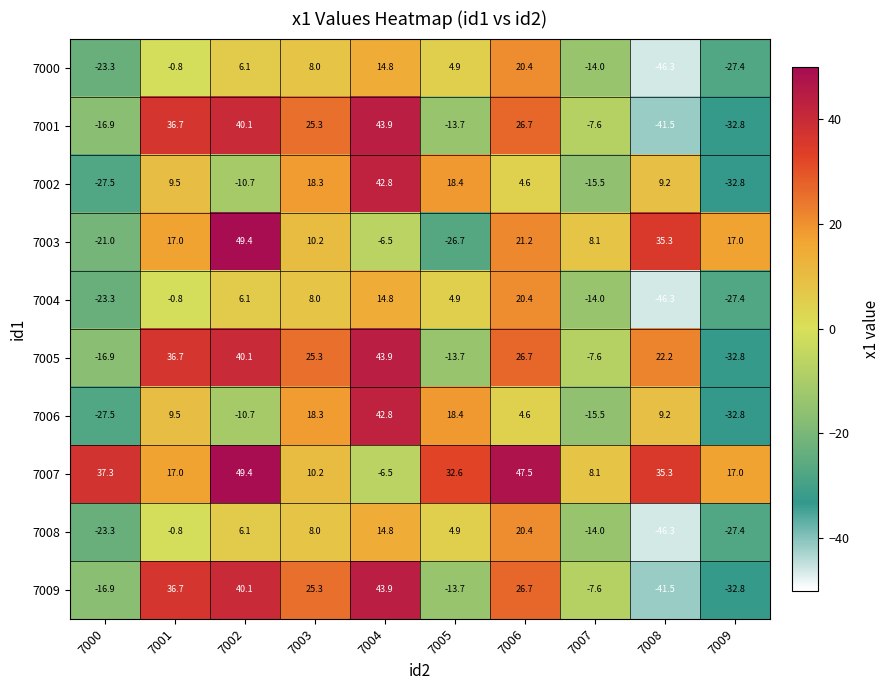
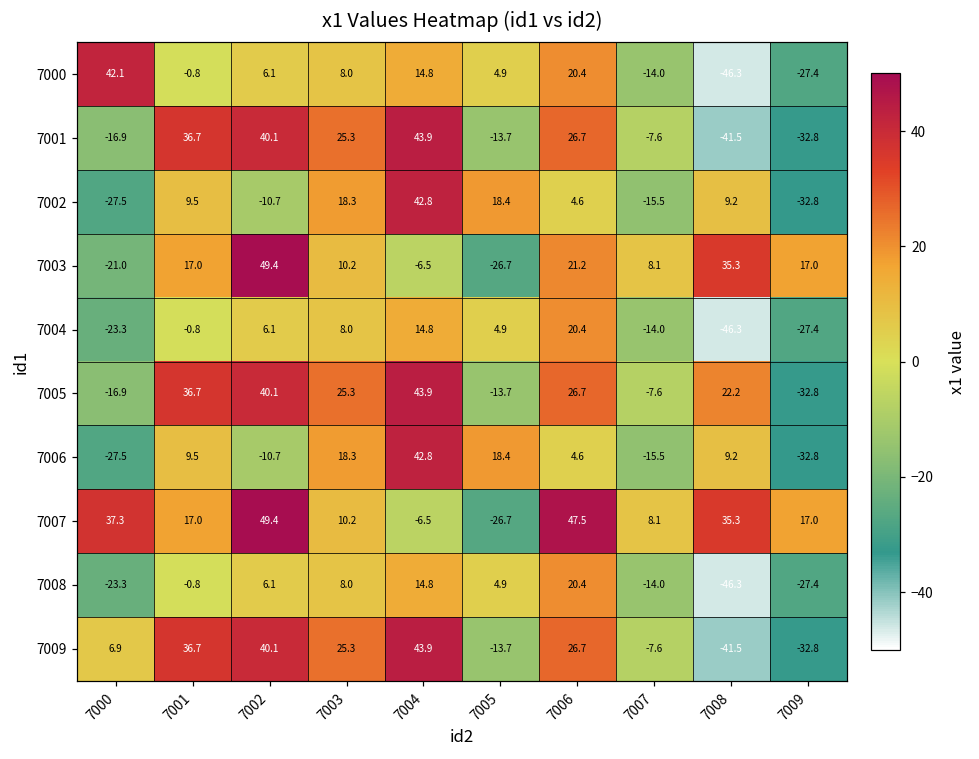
7000, 7000: -23.3 -> 42.1
7007, 7005: 32.6 -> -26.7
7009, 7000: -16.9 -> 6.9
